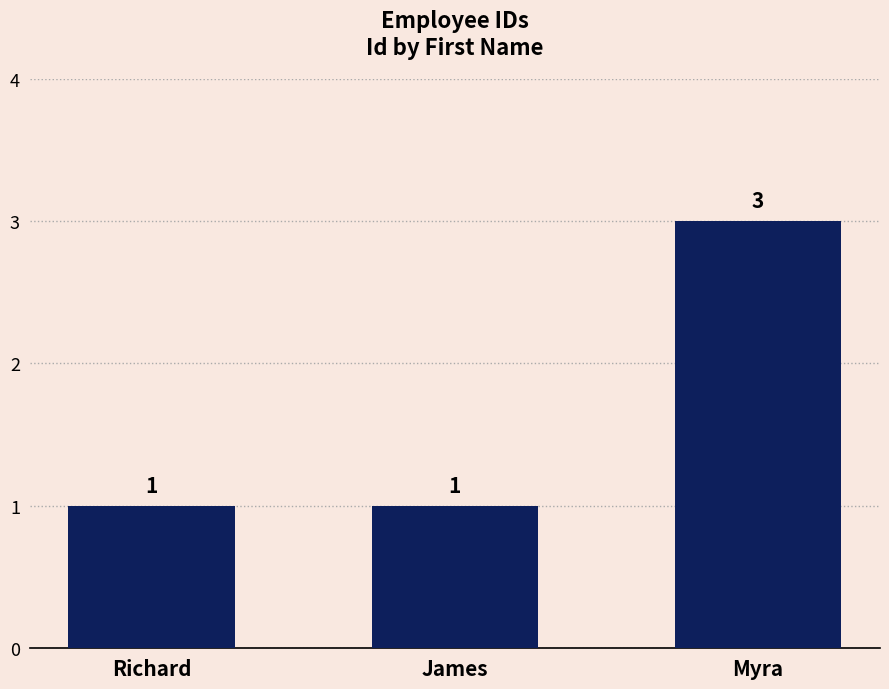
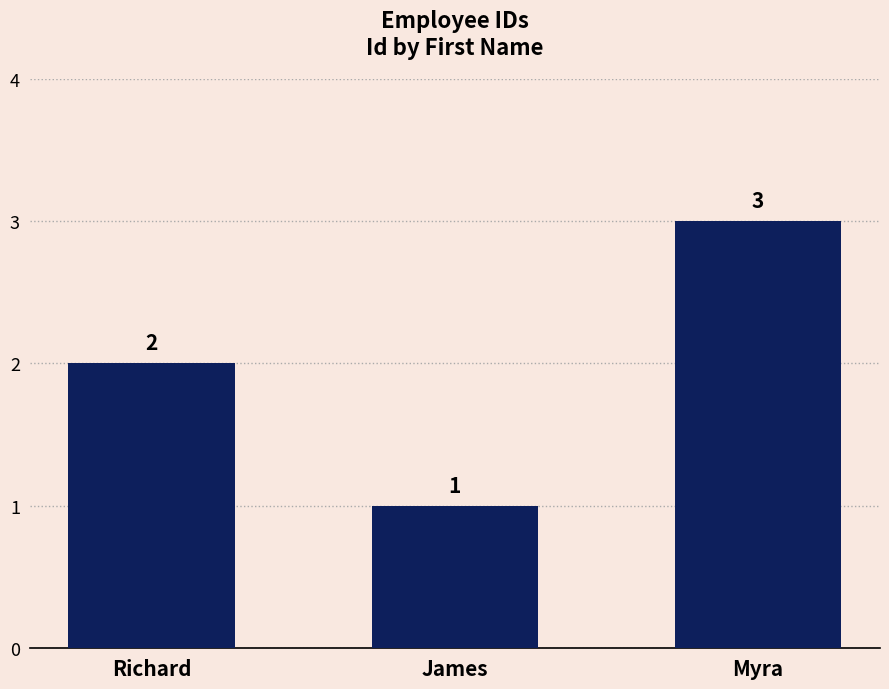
Richard: 1 -> 2
